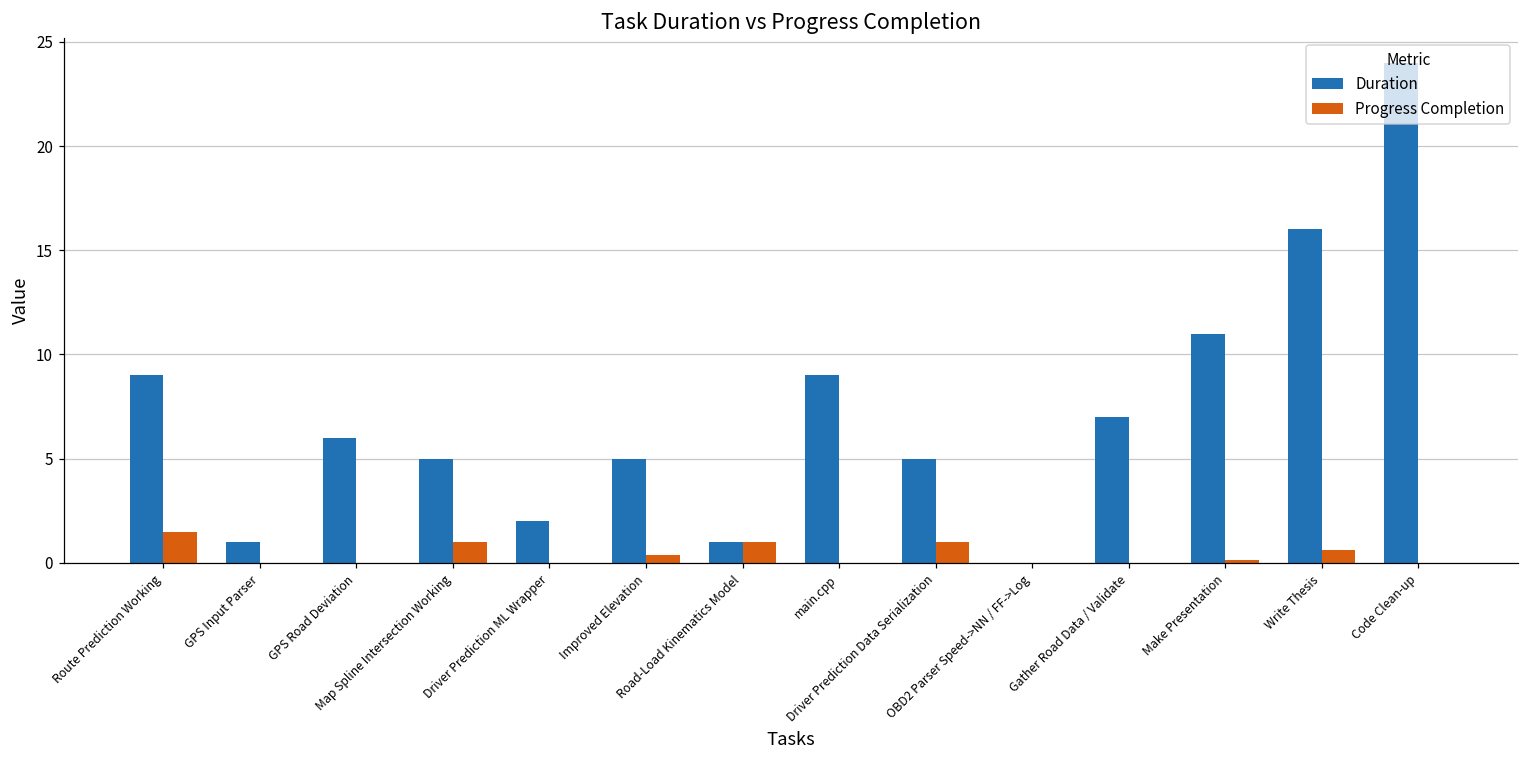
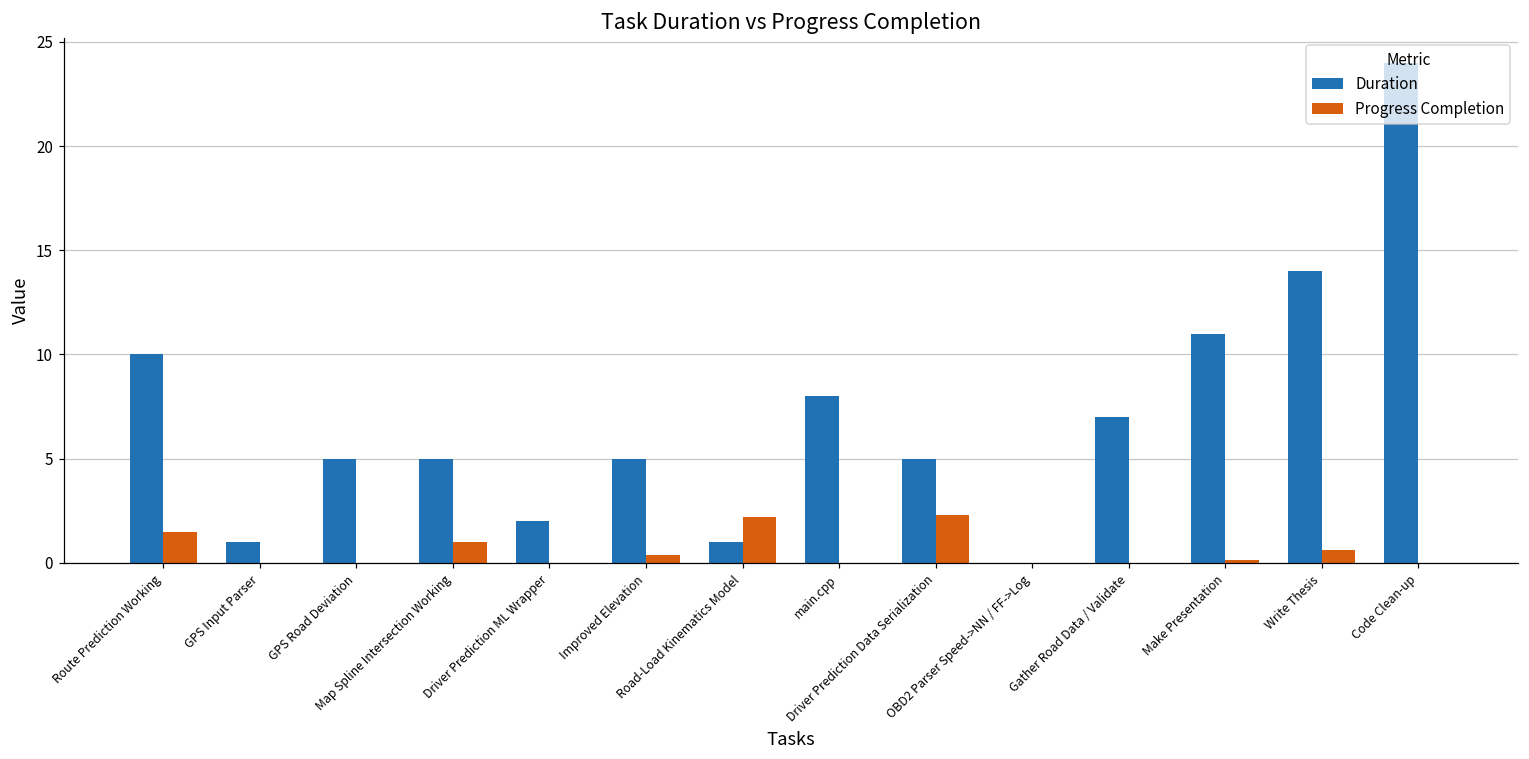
Duration, Route Prediction Working: 9 -> 10
Duration, GPS Road Deviation: 6 -> 5
Progress Completion, Road-Load Kinematics Model: 1.0 -> 2.2
Duration, main.cpp: 9 -> 8
Progress Completion, Driver Prediction Data Serialization: 1.0 -> 2.3
Duration, Write Thesis: 16 -> 14
